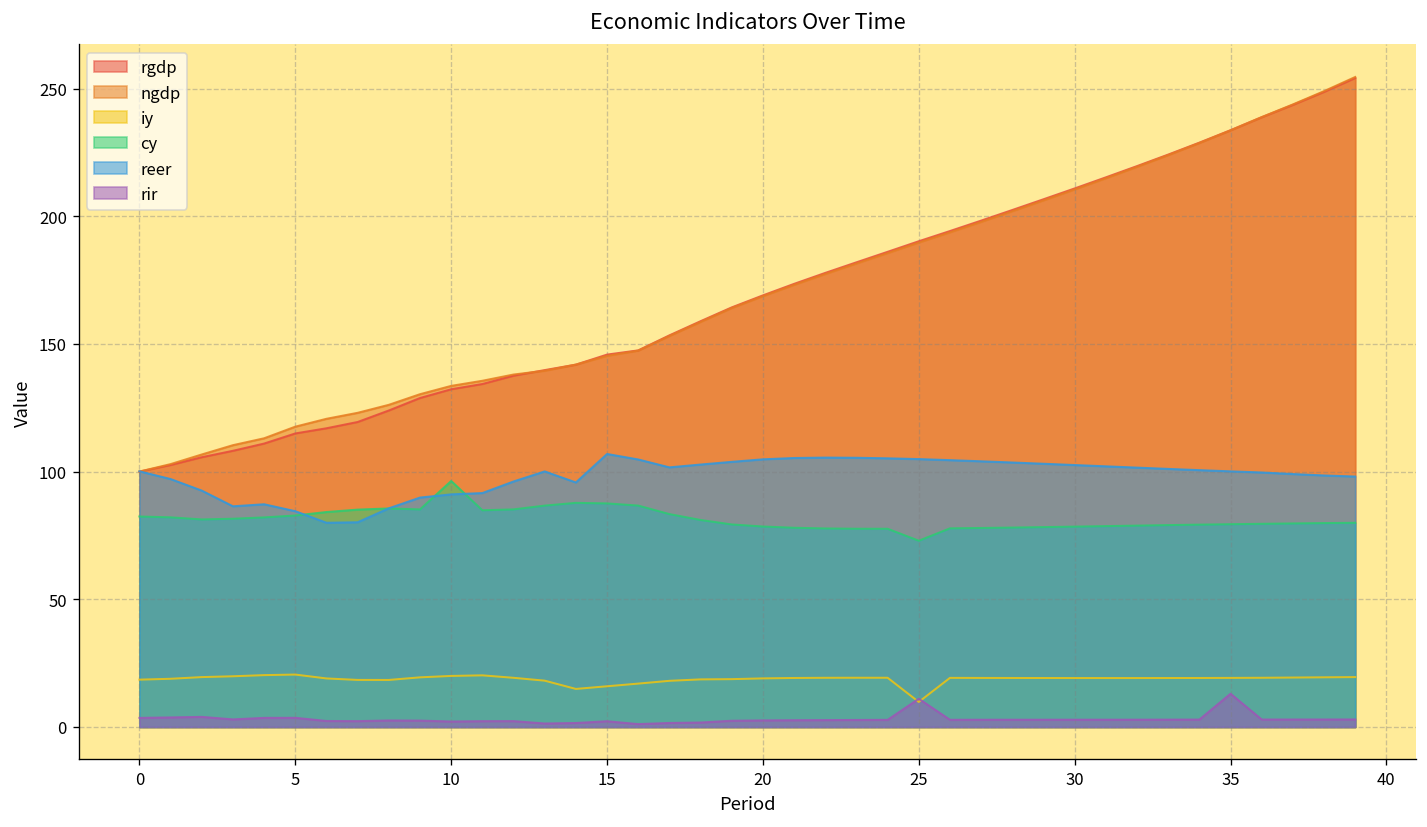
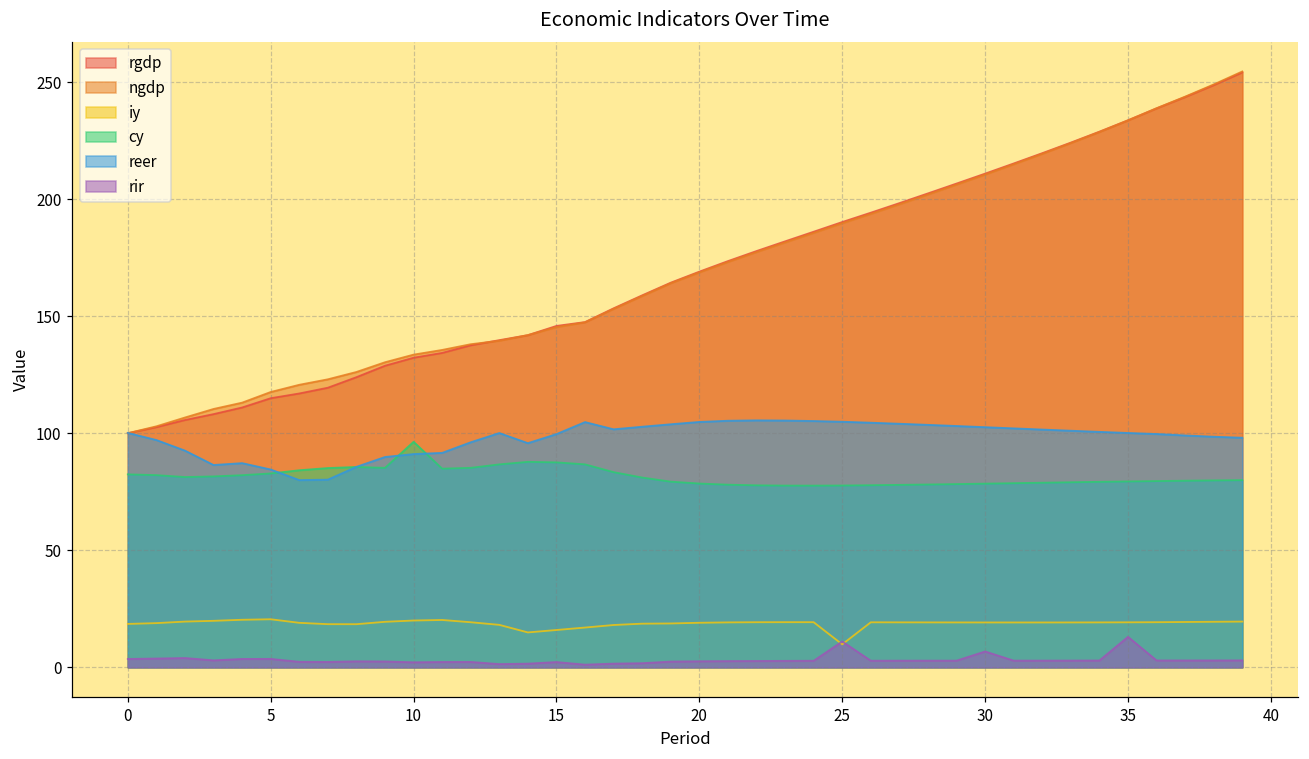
reer, 15: 107 -> 100
cy, 25: 73 -> 78
rir, 30: 3 -> 7
